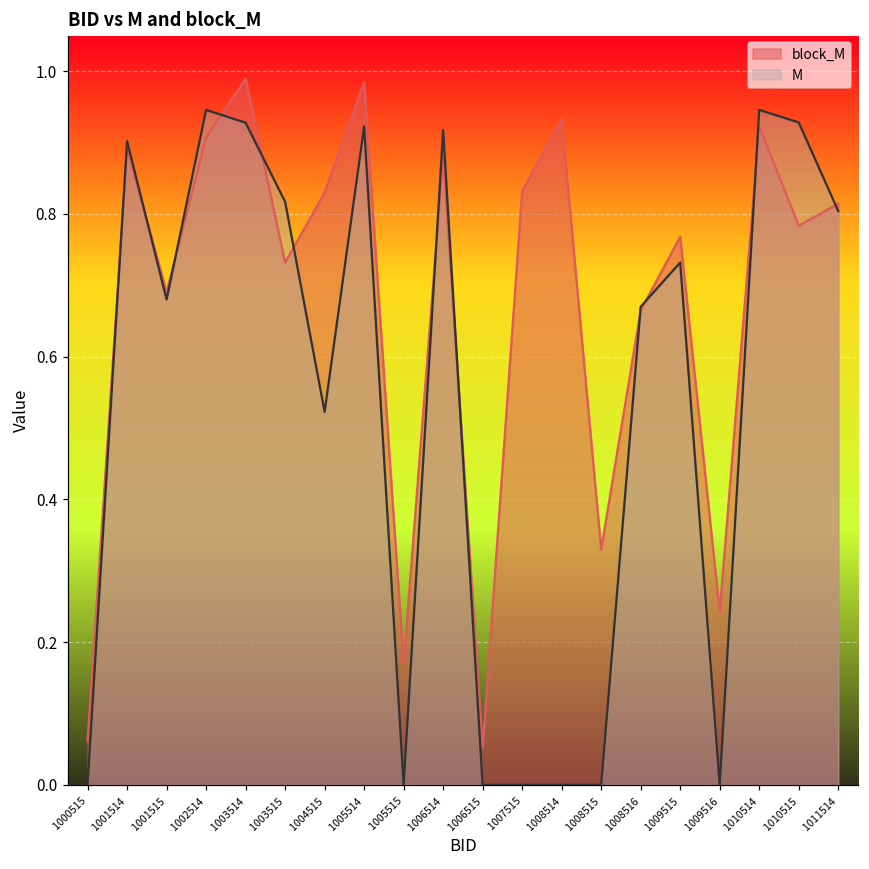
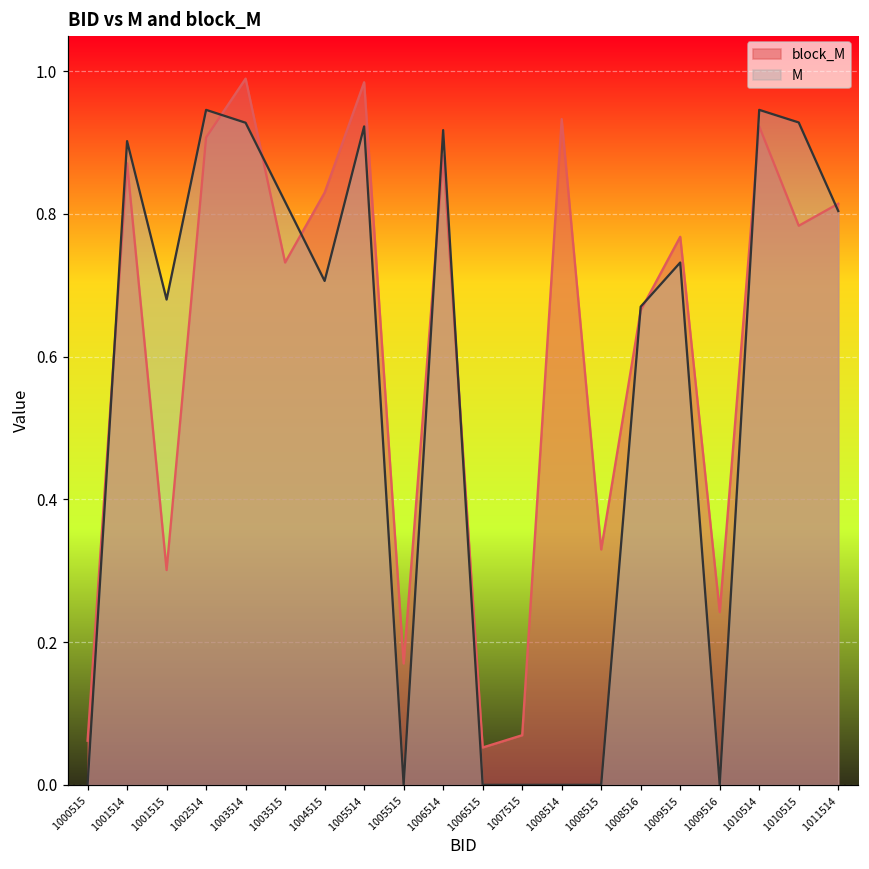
block_M, 1001514: 0.89 -> 0.87
block_M, 1001515: 0.69 -> 0.30
M, 1004515: 0.52 -> 0.71
block_M, 1007515: 0.83 -> 0.07
